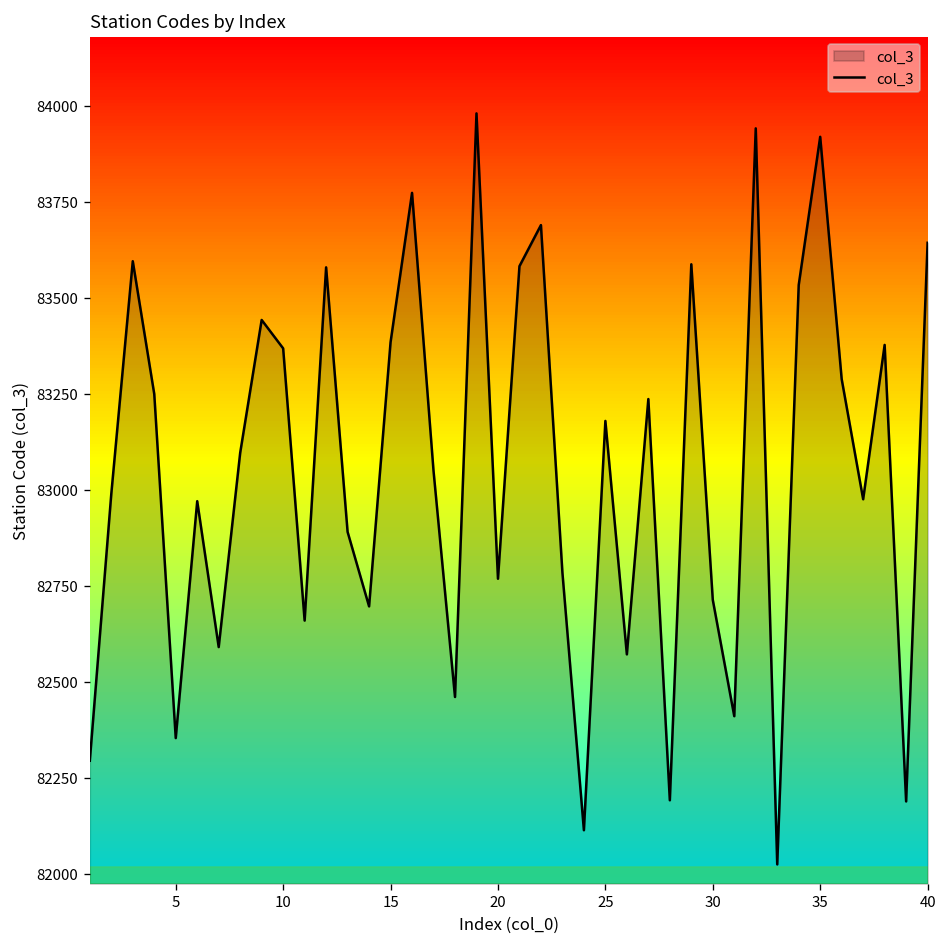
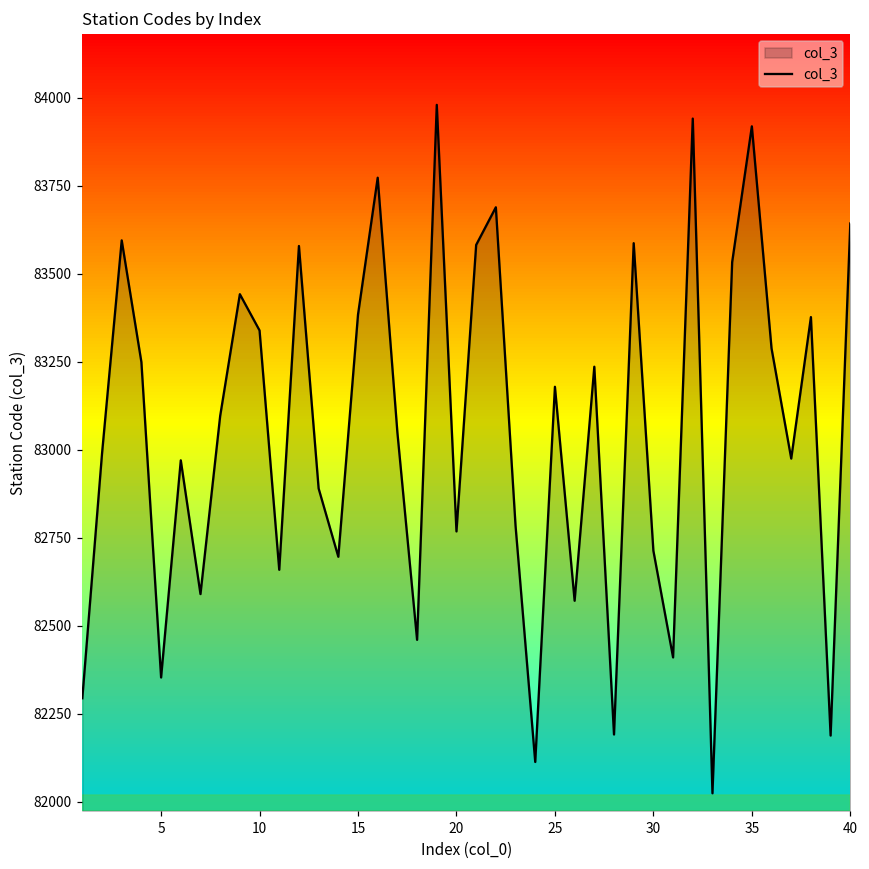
10: 83370 -> 83340
